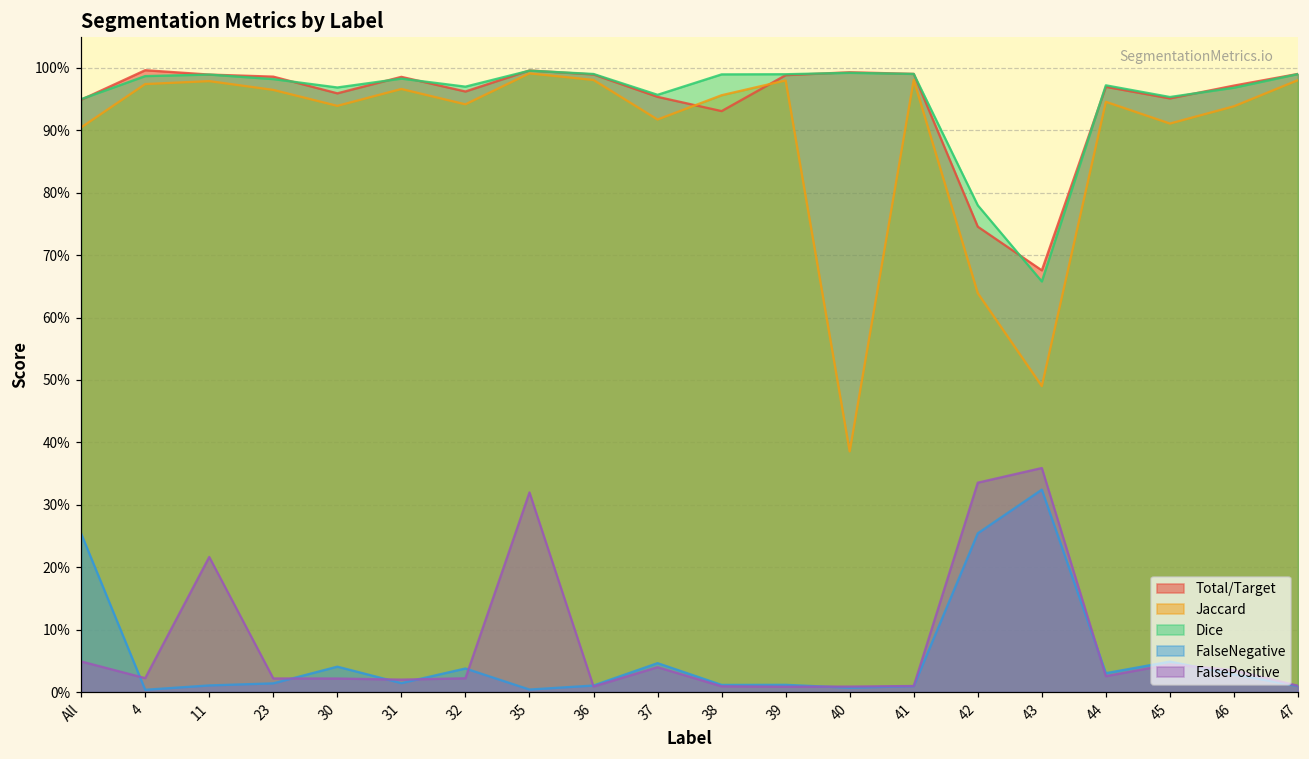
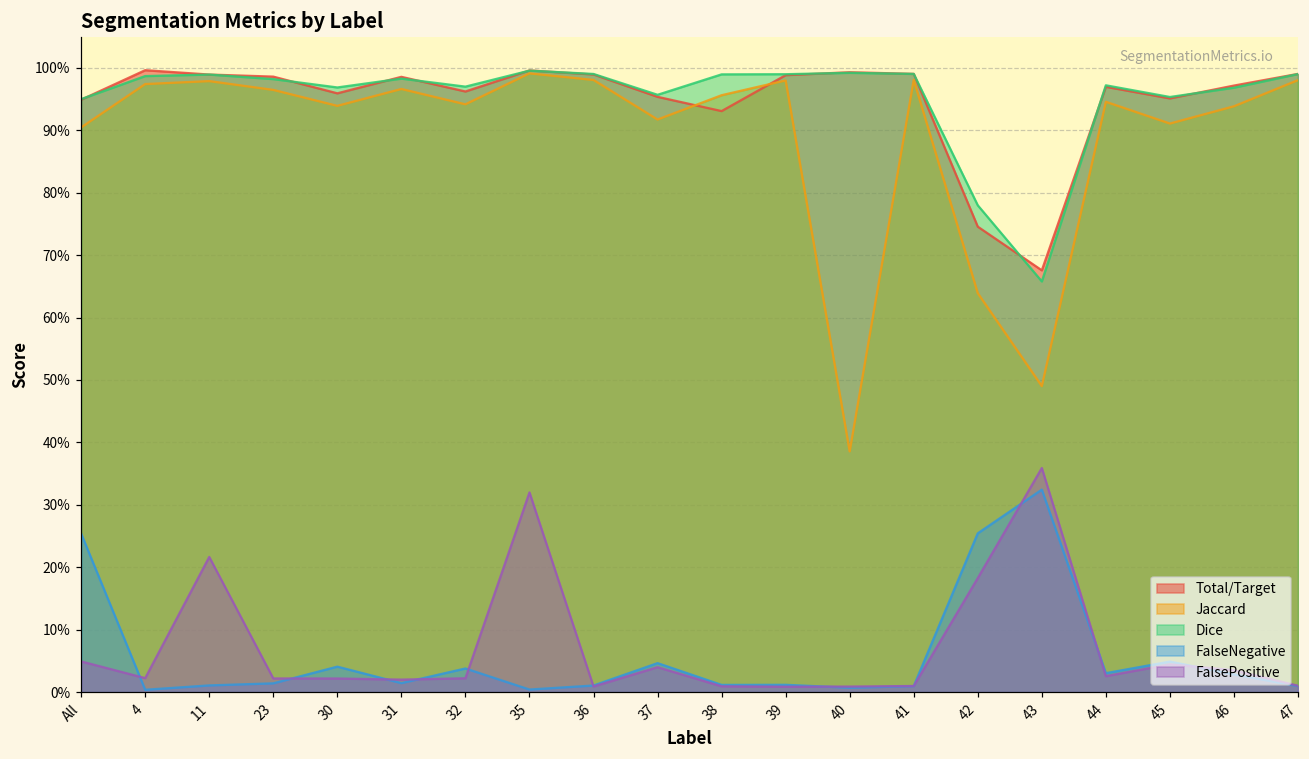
FalsePositive, 42: 34% -> 18%
